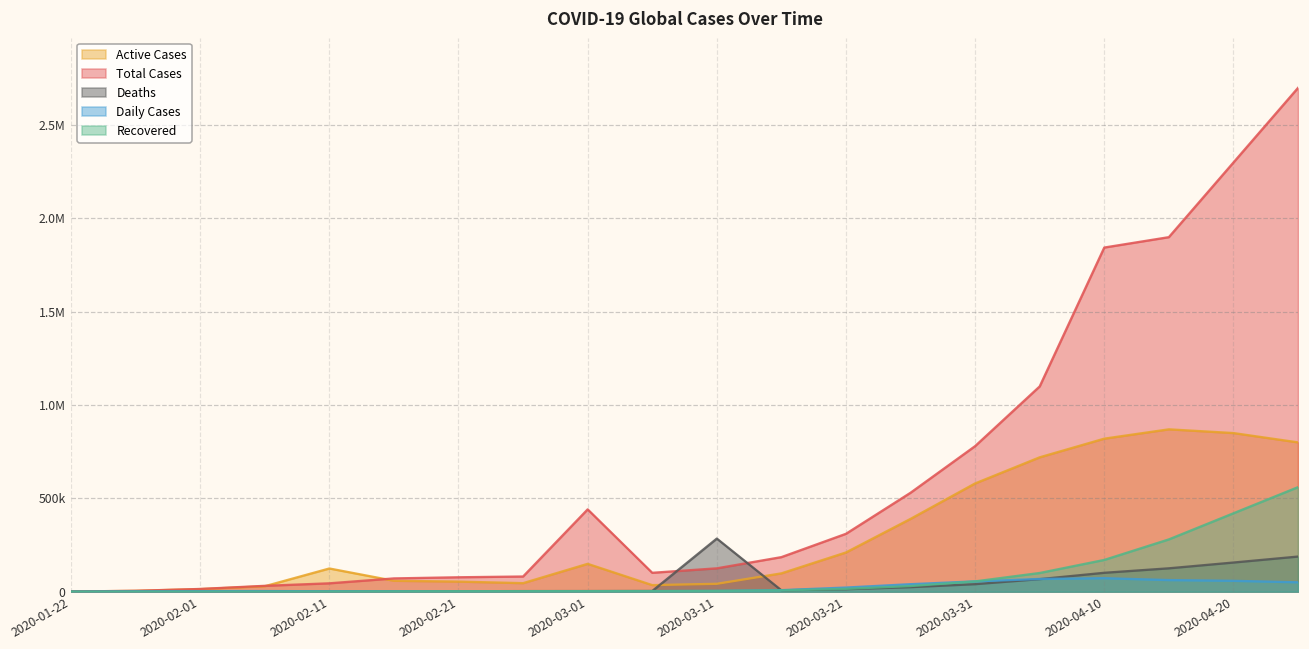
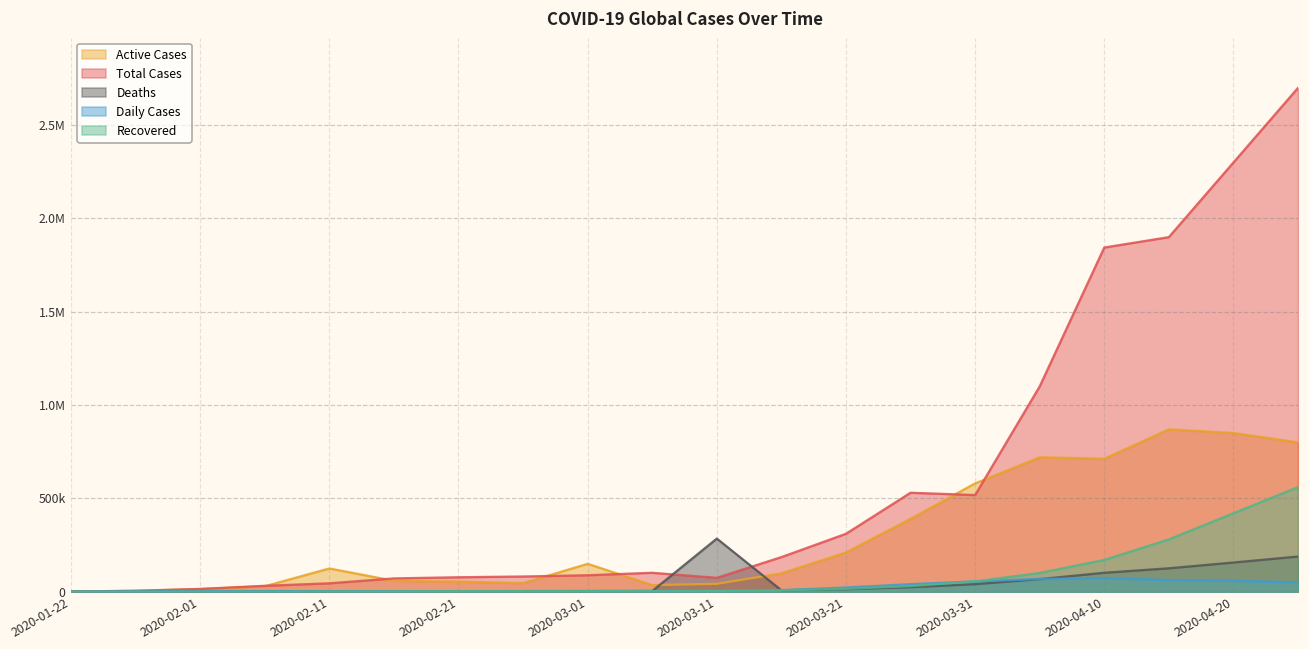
Total Cases, 2020-03-01: 440000 -> 90000
Total Cases, 2020-03-11: 130000 -> 70000
Total Cases, 2020-03-31: 780000 -> 520000
Active Cases, 2020-04-10: 820000 -> 710000
